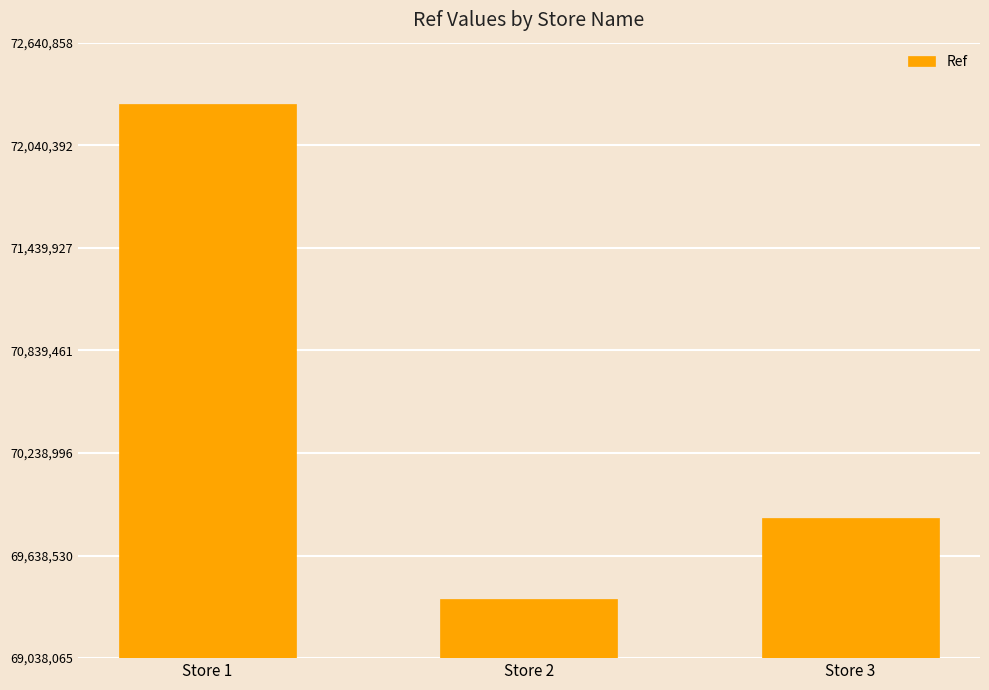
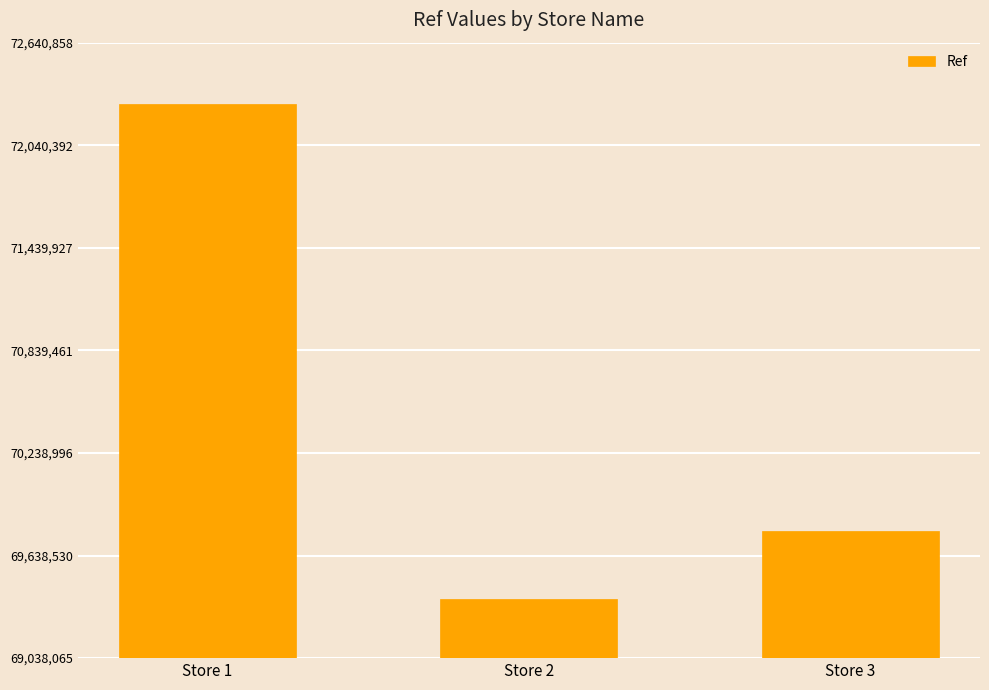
Store 3: 69,860,000 -> 69,780,000
